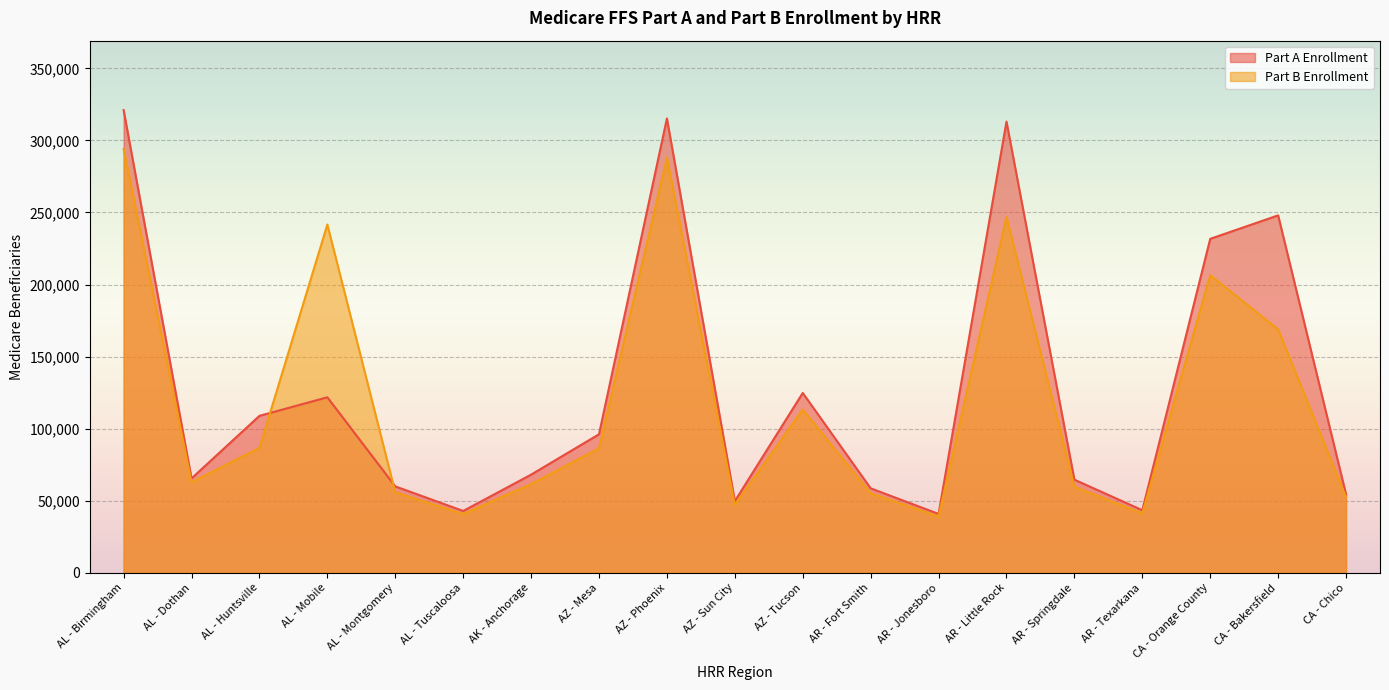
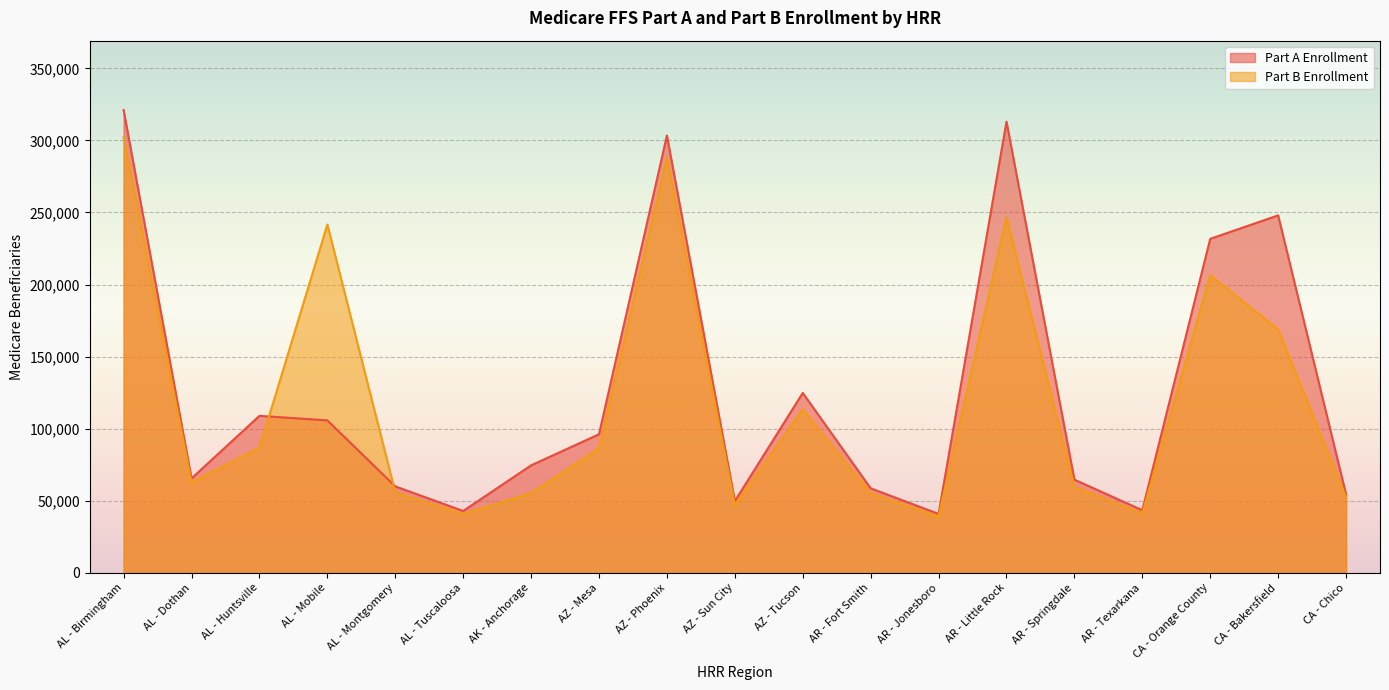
Part B Enrollment, AL - Birmingham: 294,000 -> 302,000
Part A Enrollment, AL - Mobile: 122,000 -> 106,000
Part A Enrollment, AK - Anchorage: 68,000 -> 75,000
Part B Enrollment, AK - Anchorage: 62,000 -> 55,000
Part A Enrollment, AZ - Phoenix: 315,000 -> 303,000
